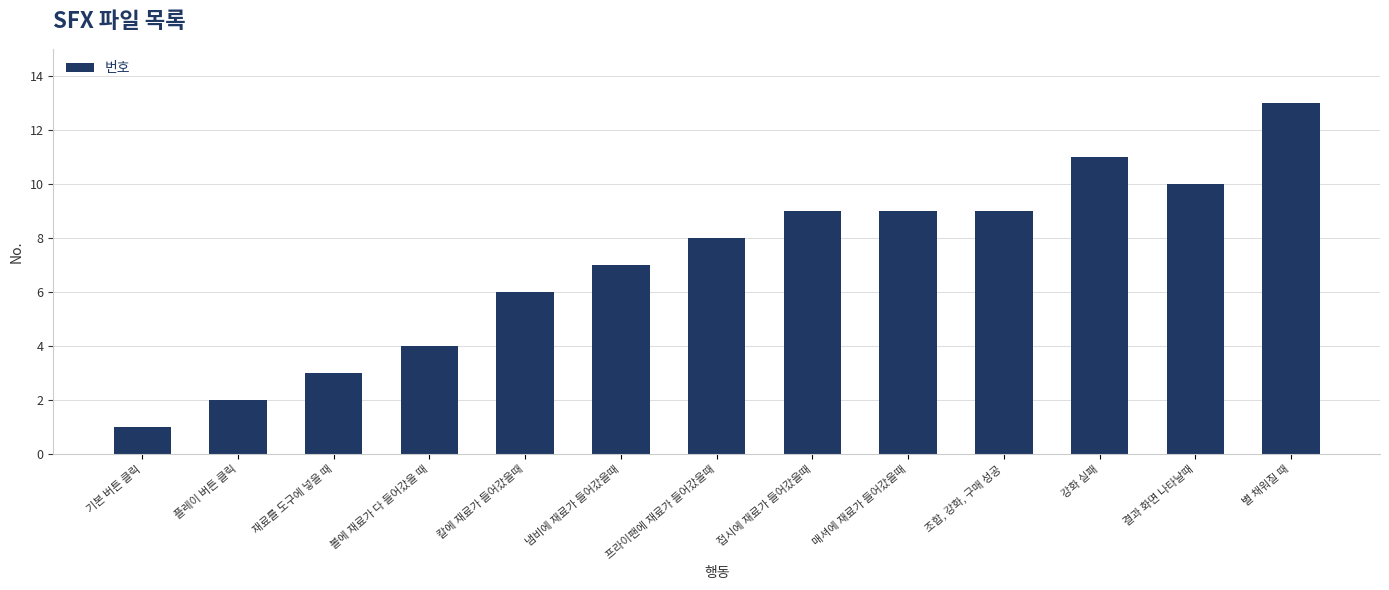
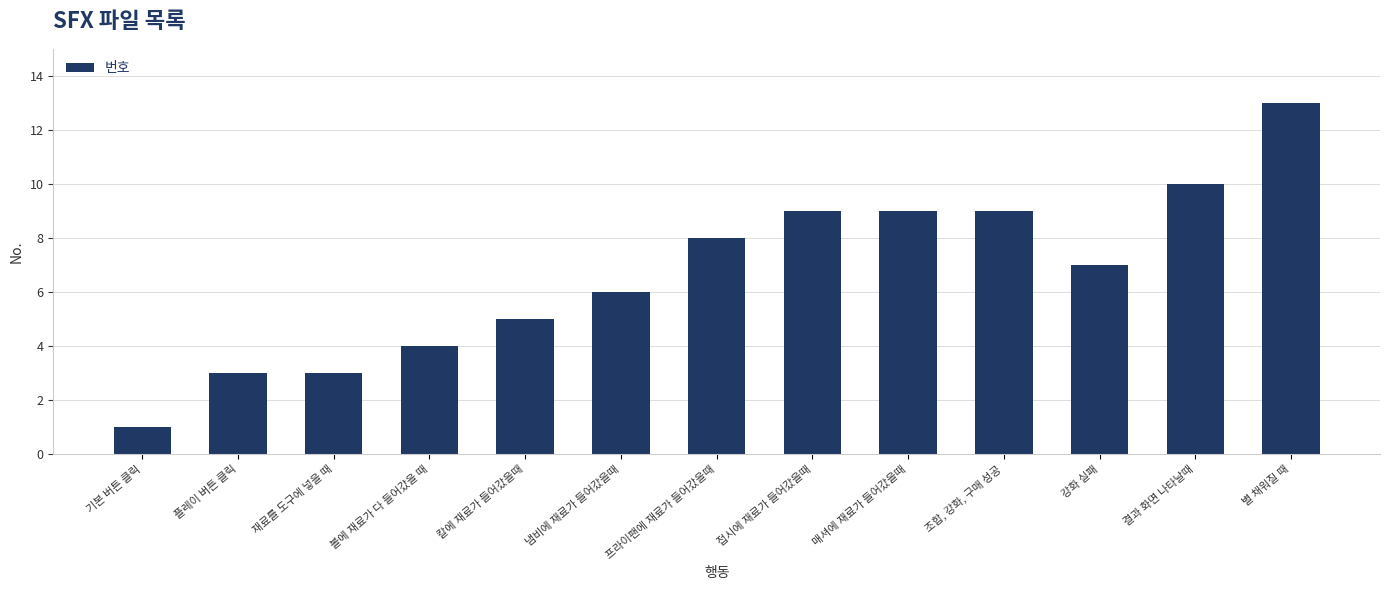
플레이 버튼 클릭: 2 -> 3
칼에 재료가 들어갔을때: 6 -> 5
냄비에 재료가 들어갔을때: 7 -> 6
강화 실패: 11 -> 7
